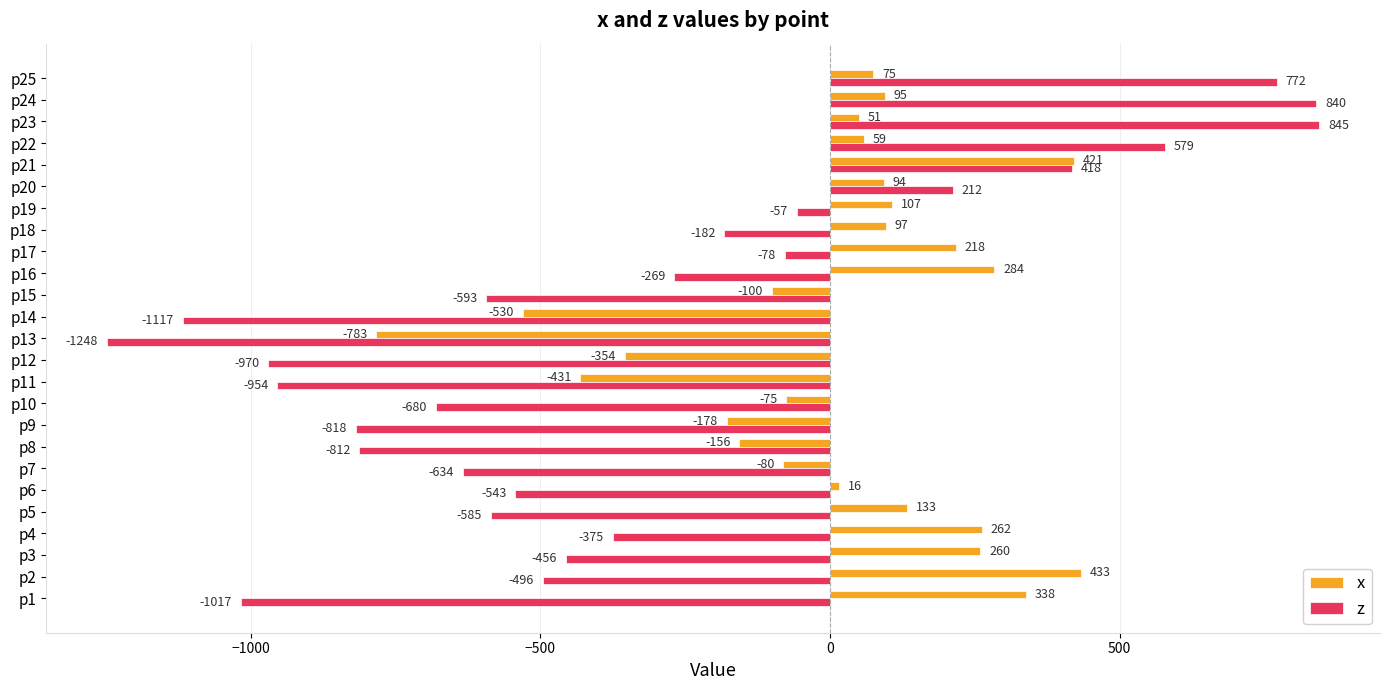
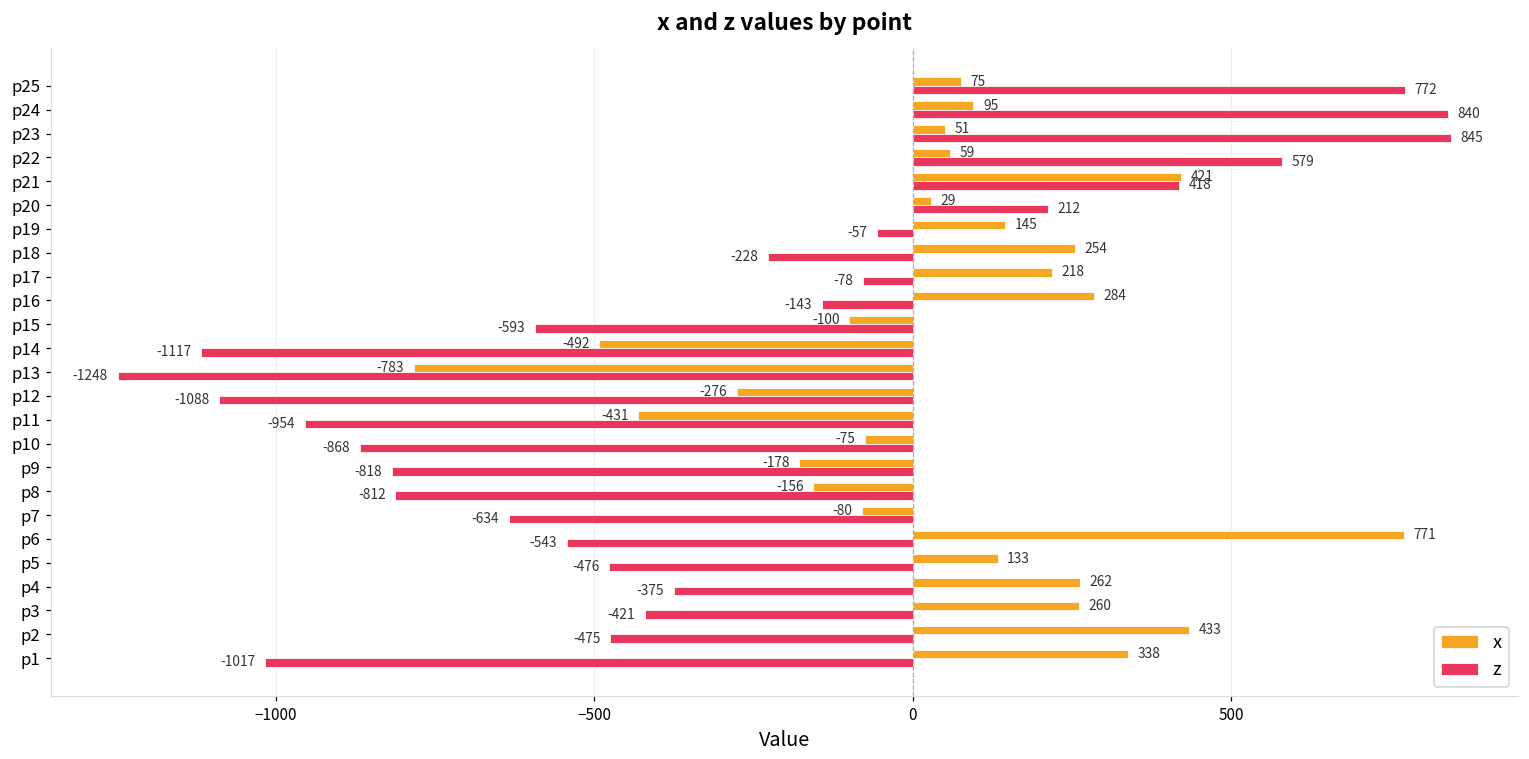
x, p20: 94 -> 29
x, p19: 107 -> 145
x, p18: 97 -> 254
z, p18: -182 -> -228
z, p16: -269 -> -143
x, p14: -530 -> -492
x, p12: -354 -> -276
z, p12: -970 -> -1088
z, p10: -680 -> -868
x, p6: 16 -> 771
z, p5: -585 -> -476
z, p3: -456 -> -421
z, p2: -496 -> -475
